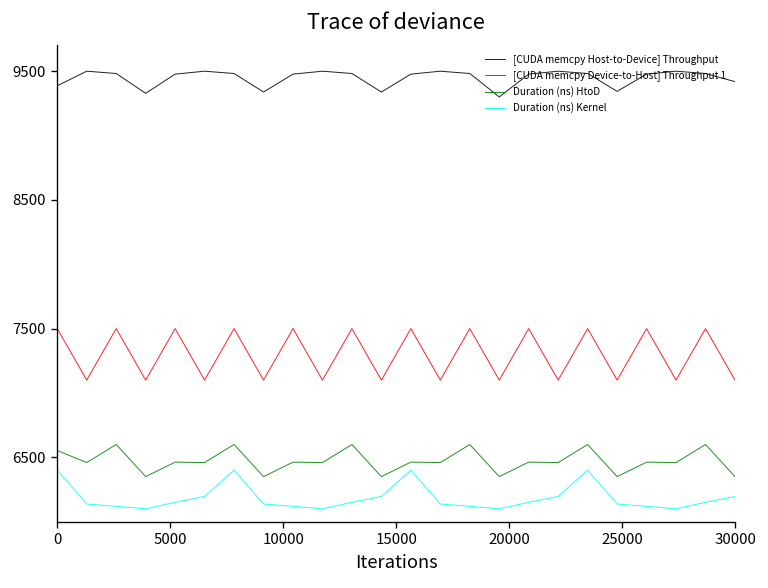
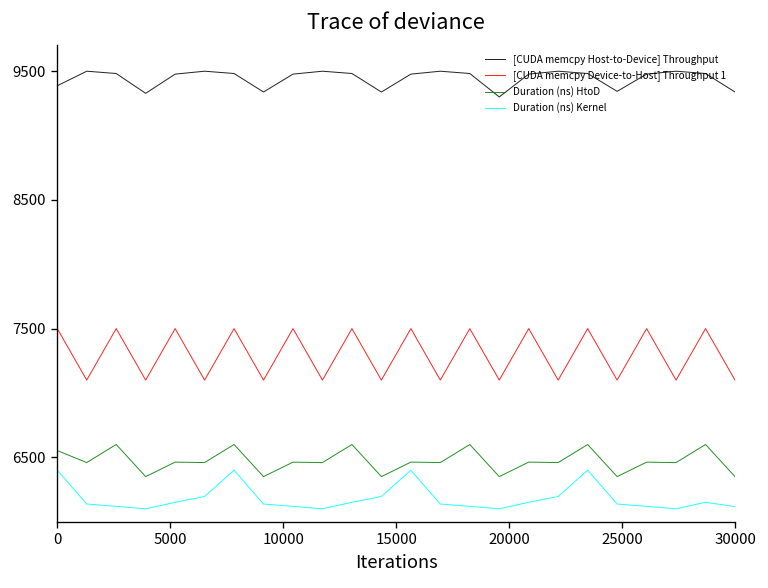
[CUDA memcpy Host-to-Device] Throughput, 30000: 9420 -> 9340
Duration (ns) Kernel, 30000: 6200 -> 6120
